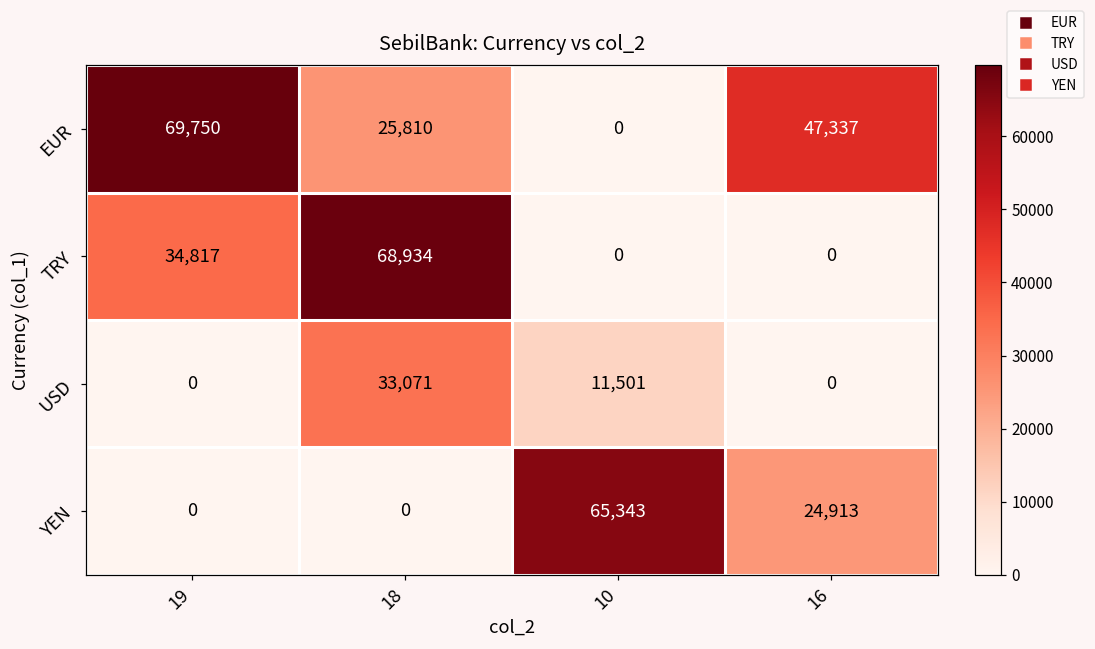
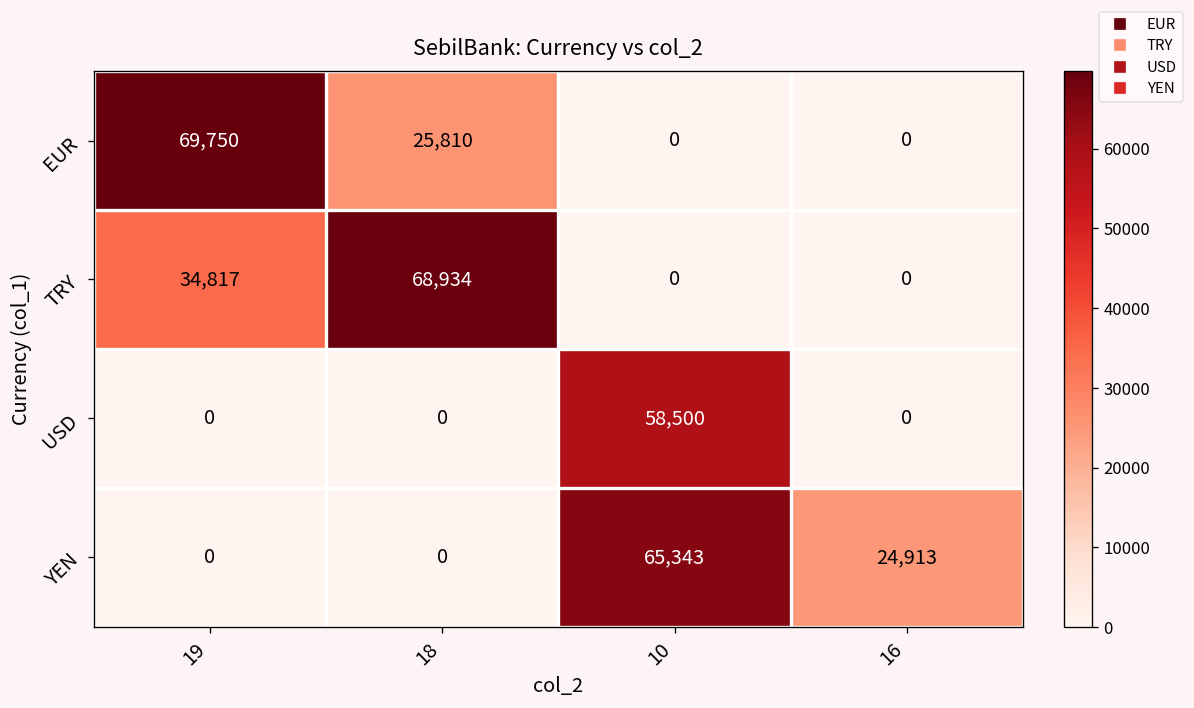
EUR, 16: 47,337 -> 0
USD, 18: 33,071 -> 0
USD, 10: 11,501 -> 58,500
